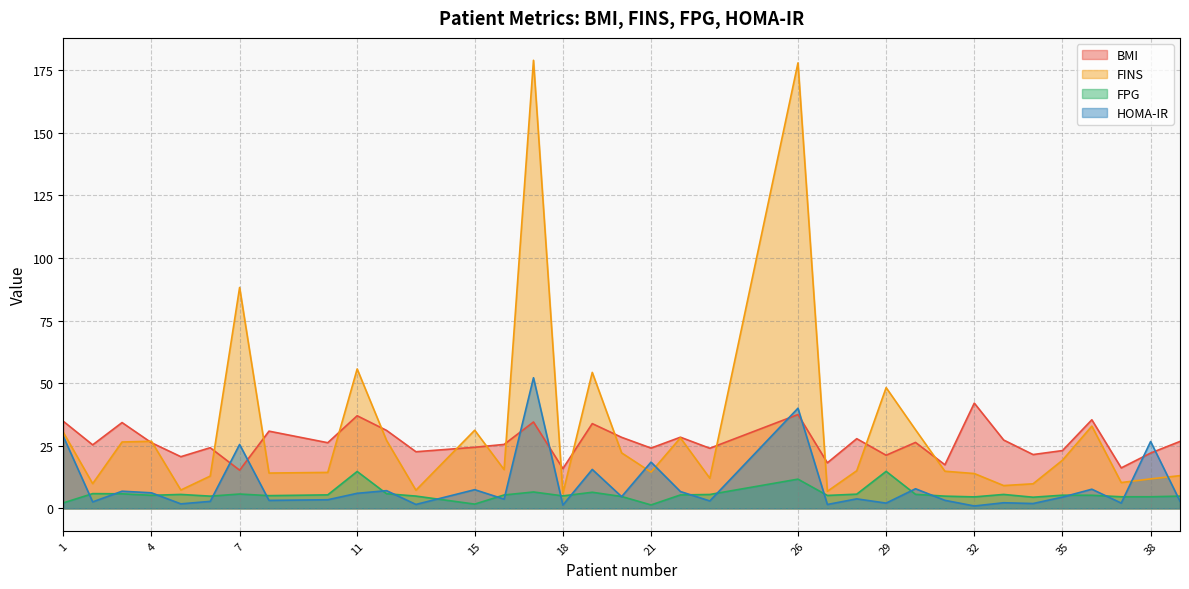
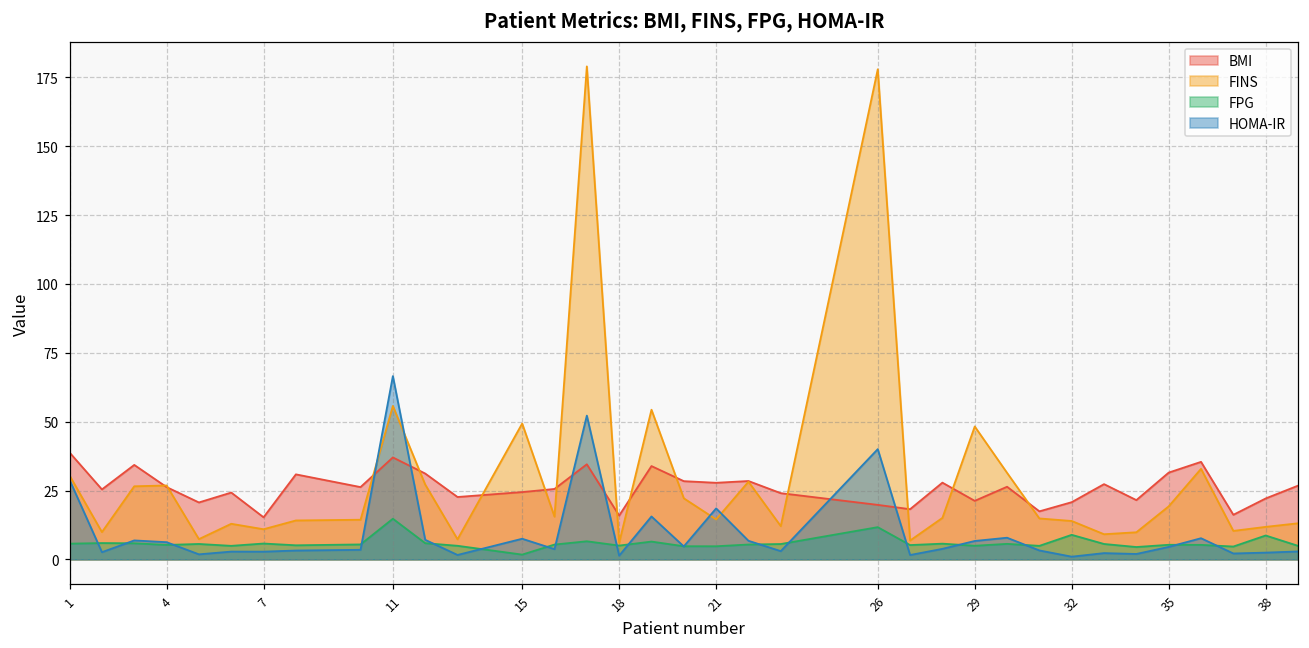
BMI, 1: 35 -> 39
FPG, 1: 2 -> 6
FINS, 7: 88 -> 11
HOMA-IR, 7: 26 -> 3
HOMA-IR, 11: 6 -> 67
FINS, 15: 31 -> 49
BMI, 21: 24 -> 28
FPG, 21: 1 -> 5
BMI, 26: 38 -> 20
FPG, 29: 15 -> 5
HOMA-IR, 29: 2 -> 7
BMI, 32: 42 -> 21
FPG, 32: 5 -> 9
BMI, 35: 23 -> 32
FPG, 38: 5 -> 9
HOMA-IR, 38: 27 -> 2
